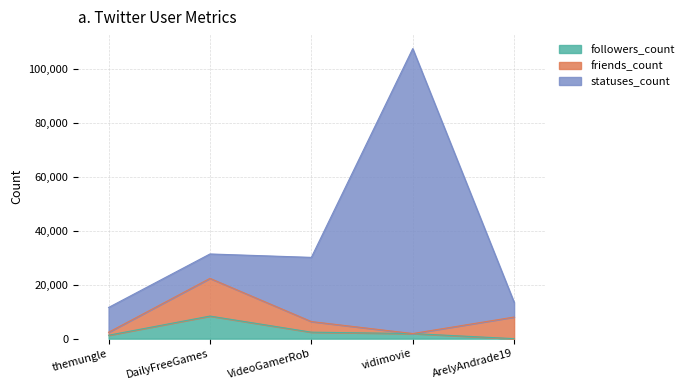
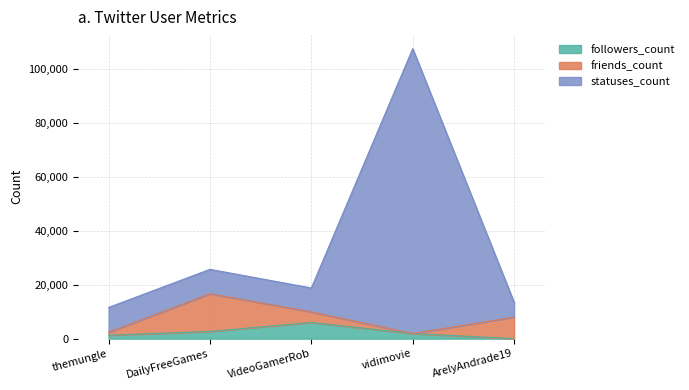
followers_count, DailyFreeGames: 8,000 -> 3,000
followers_count, VideoGamerRob: 2,000 -> 6,000
statuses_count, VideoGamerRob: 24,000 -> 9,000
